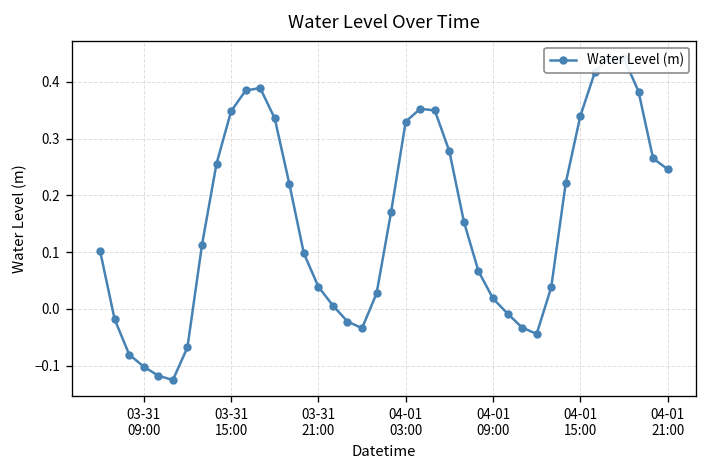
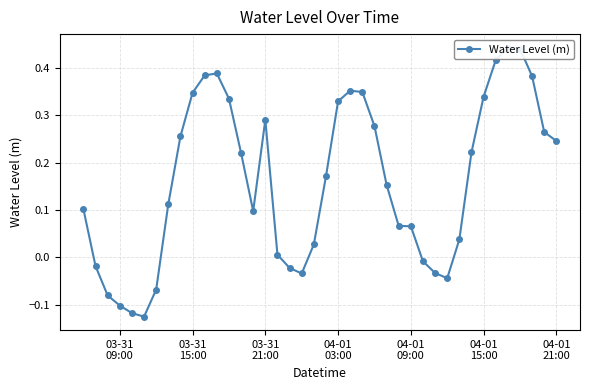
03-31 21:00: 0.04 -> 0.29
04-01 09:00: 0.02 -> 0.07
